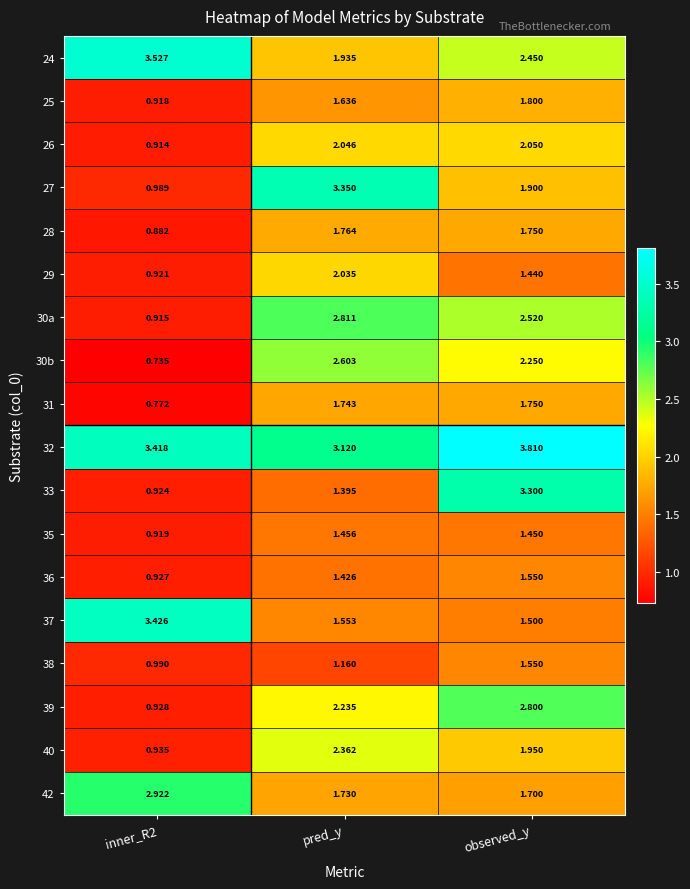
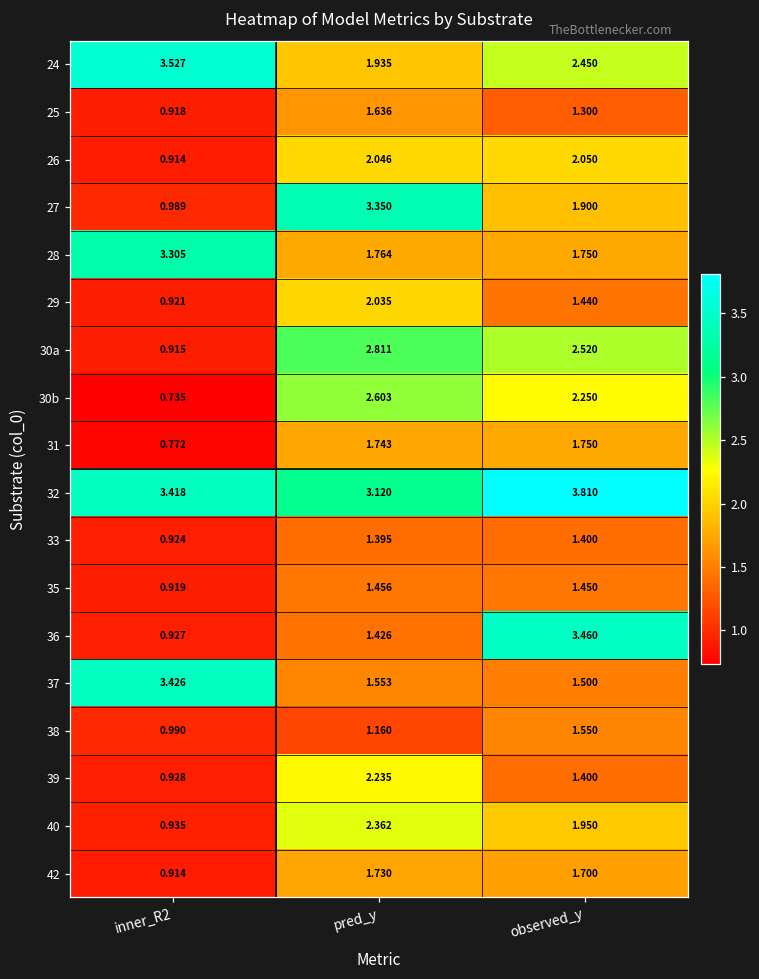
25, observed_y: 1.800 -> 1.300
28, inner_R2: 0.882 -> 3.305
33, observed_y: 3.300 -> 1.400
36, observed_y: 1.550 -> 3.460
39, observed_y: 2.800 -> 1.400
42, inner_R2: 2.922 -> 0.914
